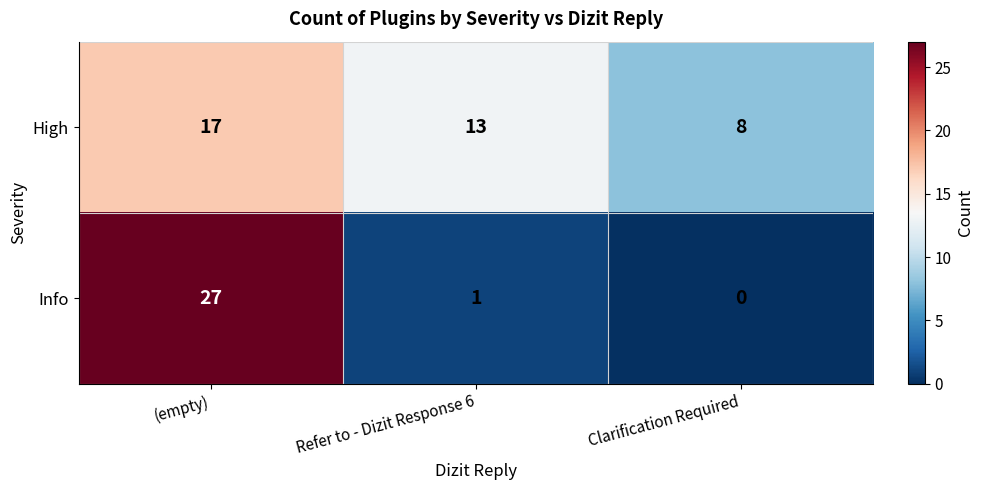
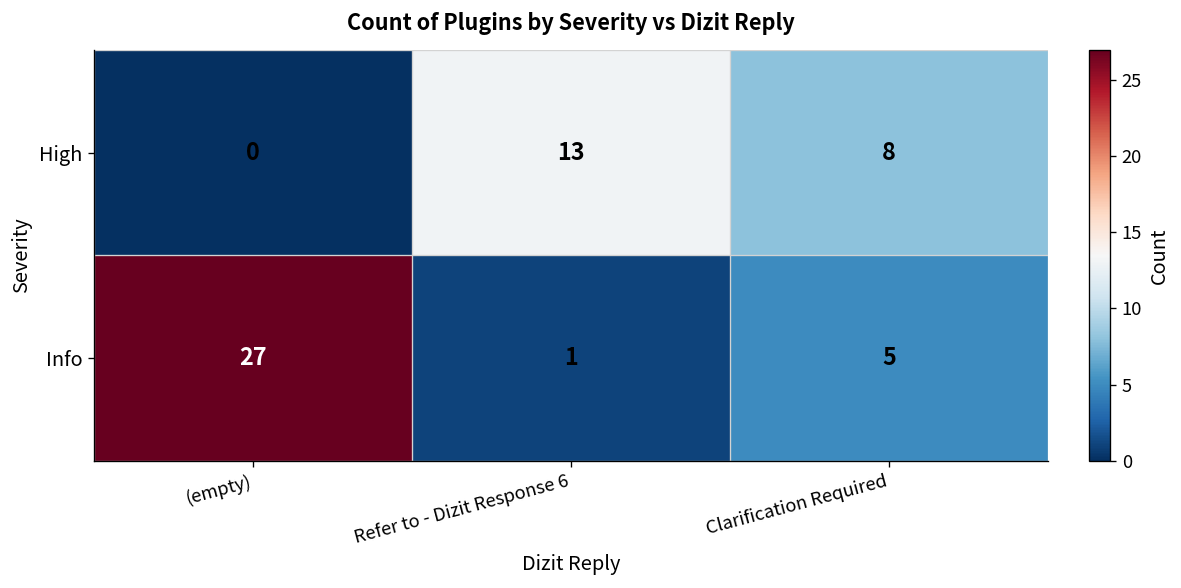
High, (empty): 17 -> 0
Info, Clarification Required: 0 -> 5
